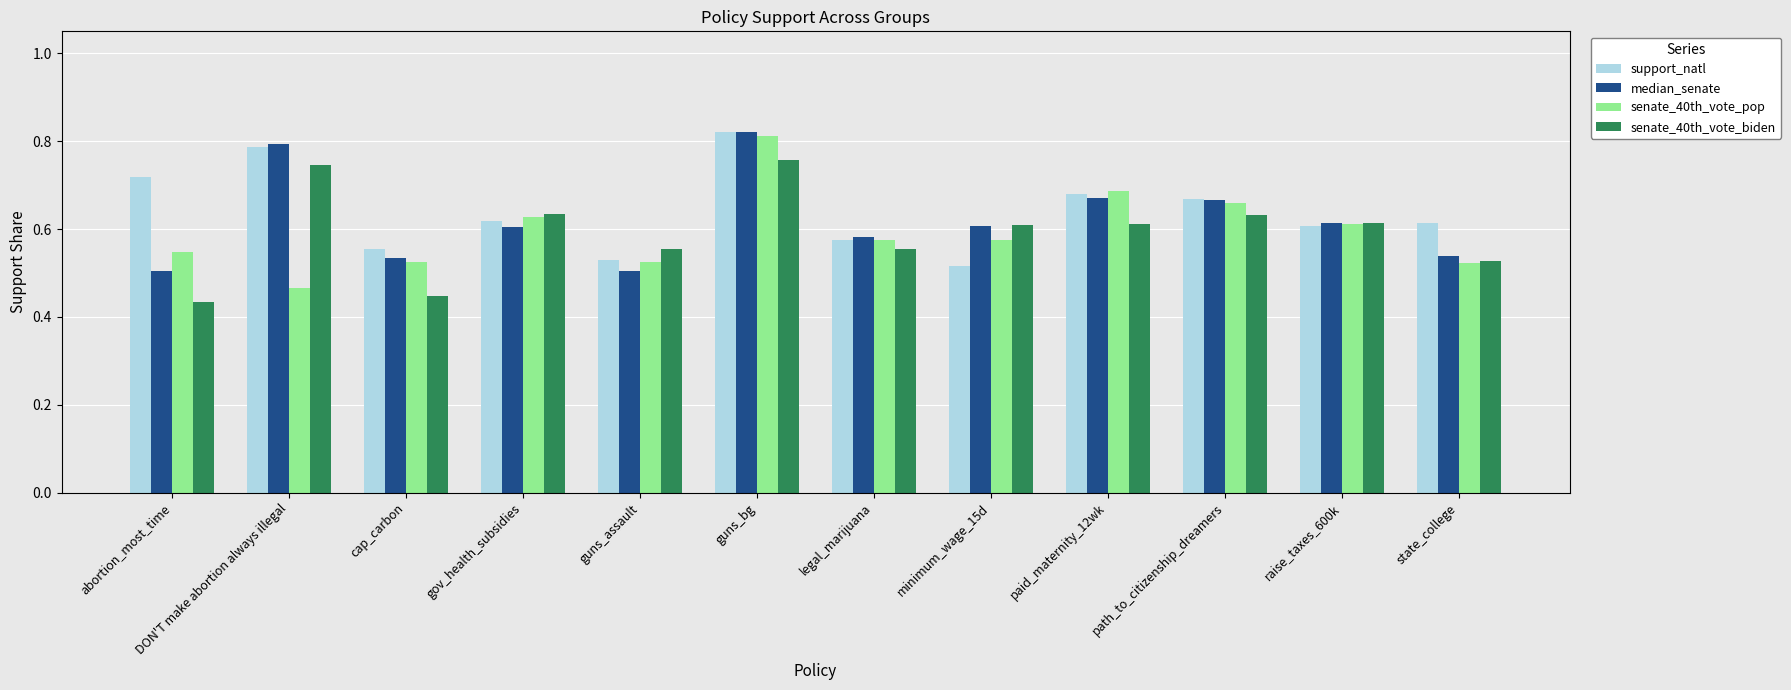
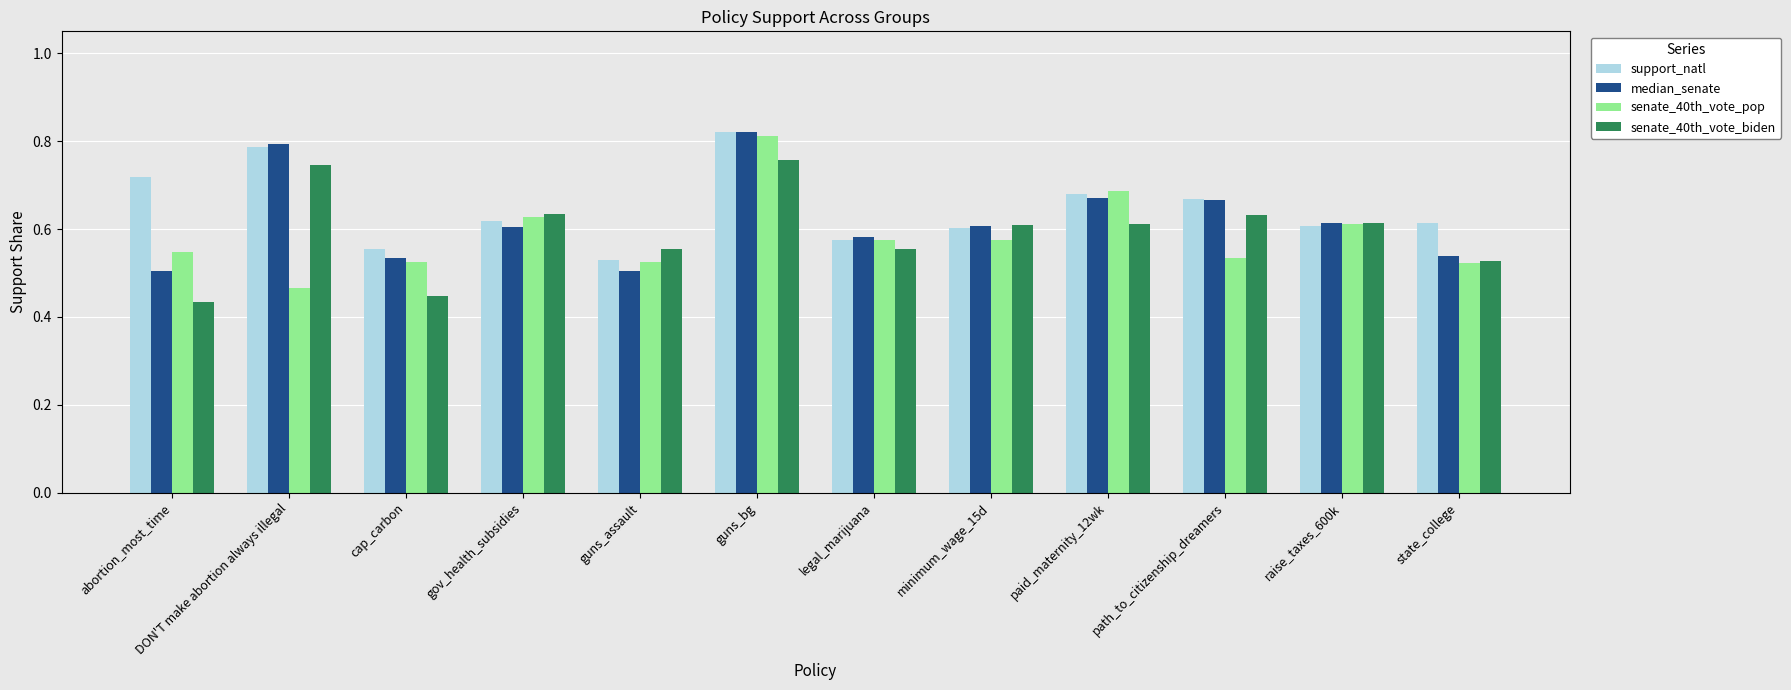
support_natl, minimum_wage_15d: 0.52 -> 0.60
senate_40th_vote_pop, path_to_citizenship_dreamers: 0.66 -> 0.53
